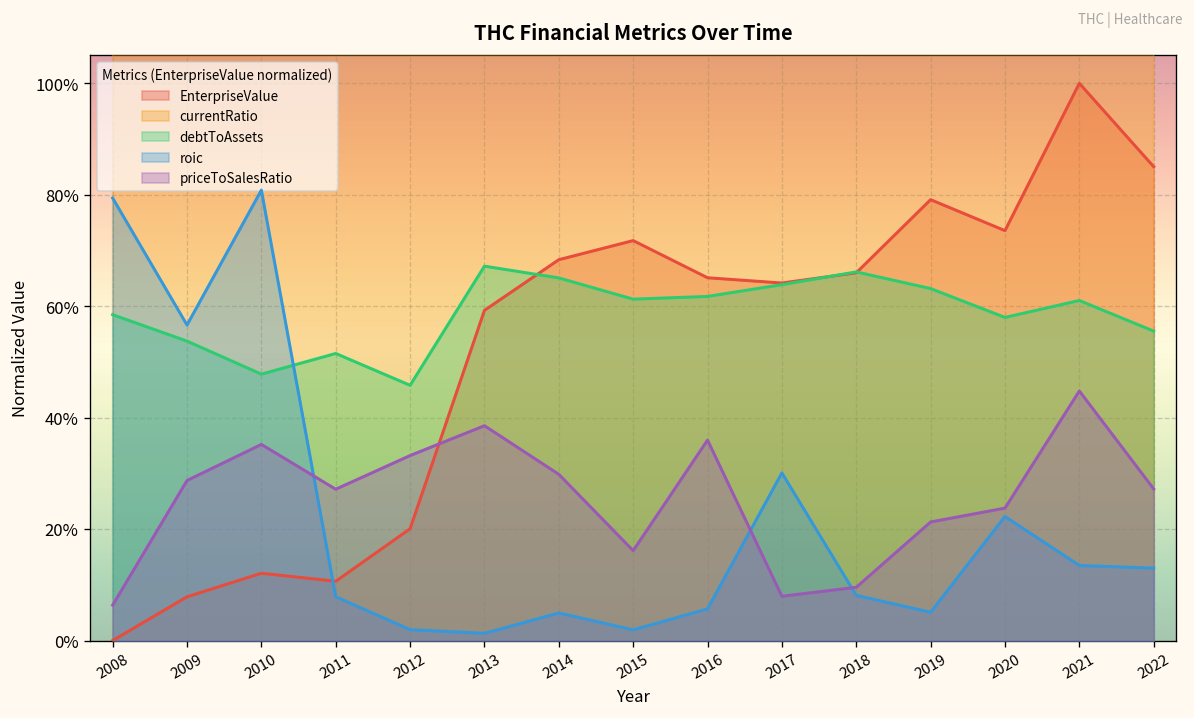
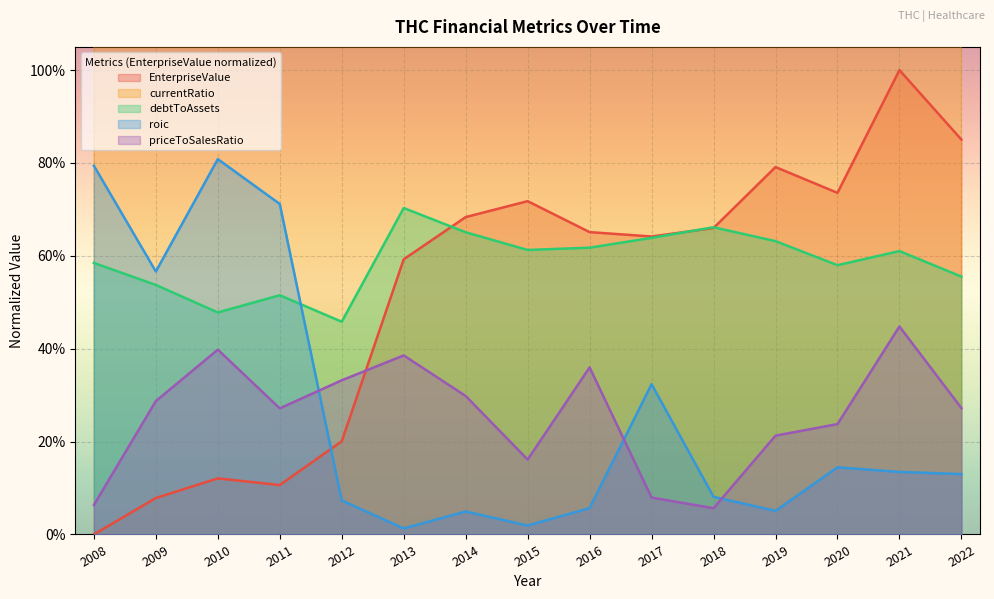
priceToSalesRatio, 2010: 35% -> 40%
roic, 2011: 8% -> 71%
roic, 2012: 2% -> 7%
debtToAssets, 2013: 67% -> 70%
roic, 2017: 30% -> 32%
priceToSalesRatio, 2018: 10% -> 6%
roic, 2020: 22% -> 14%
